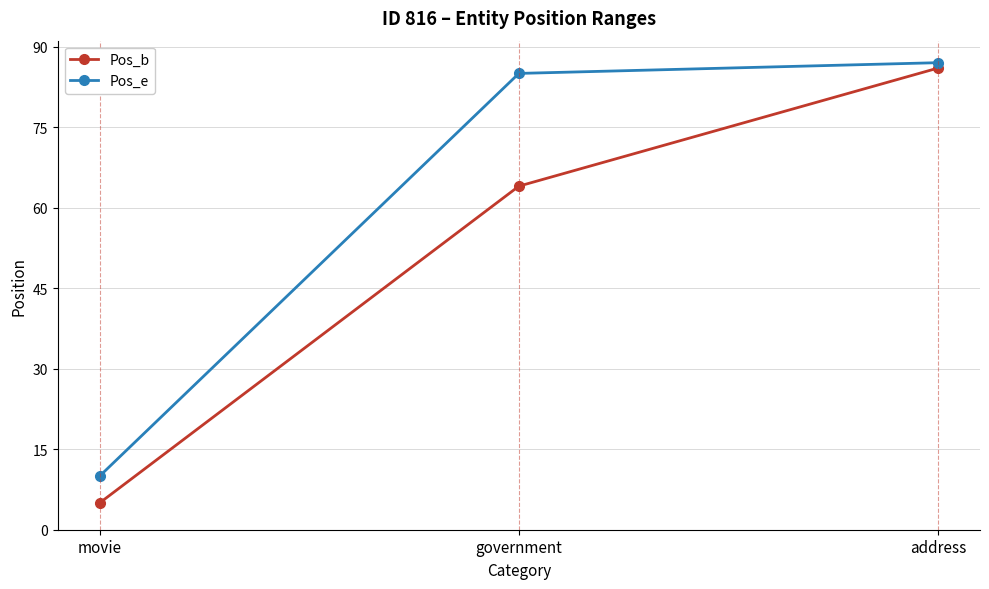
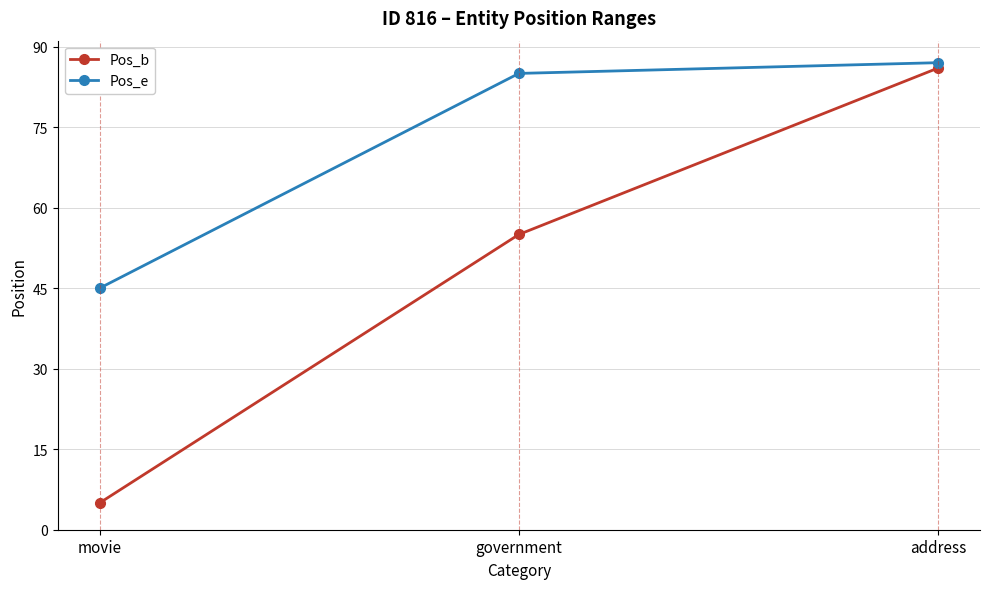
Pos_e, movie: 10 -> 45
Pos_b, government: 64 -> 55
